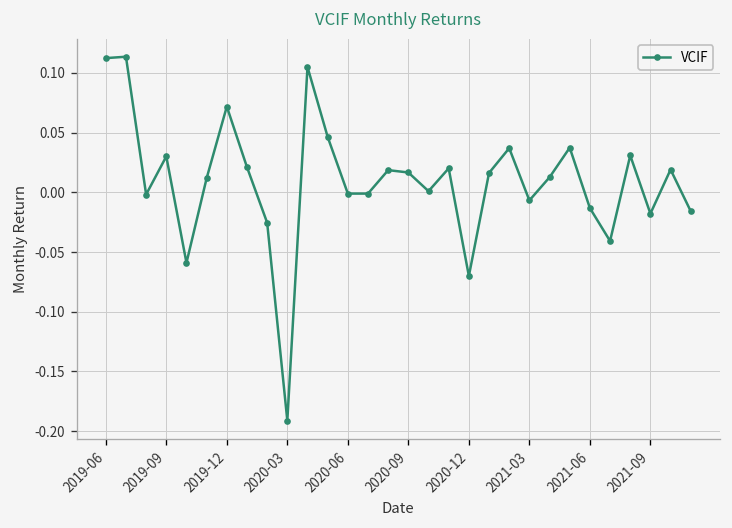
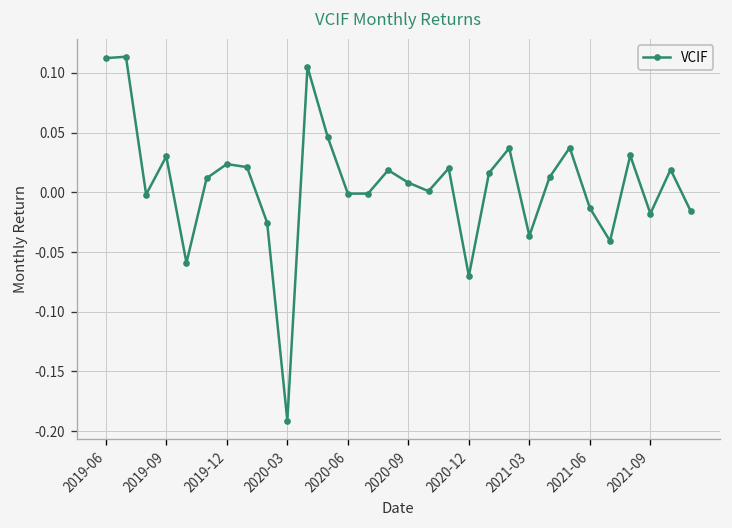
2019-12: 0.07 -> 0.02
2020-09: 0.02 -> 0.01
2021-03: -0.01 -> -0.04
